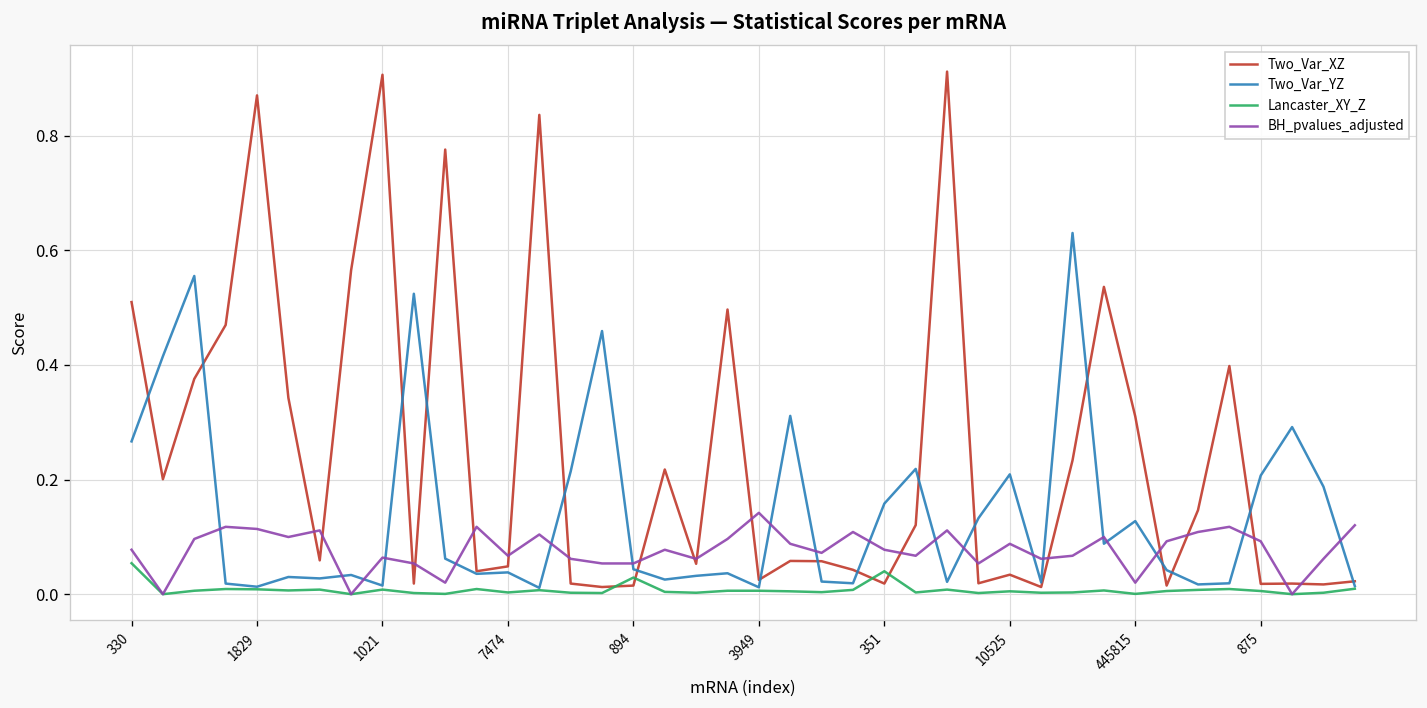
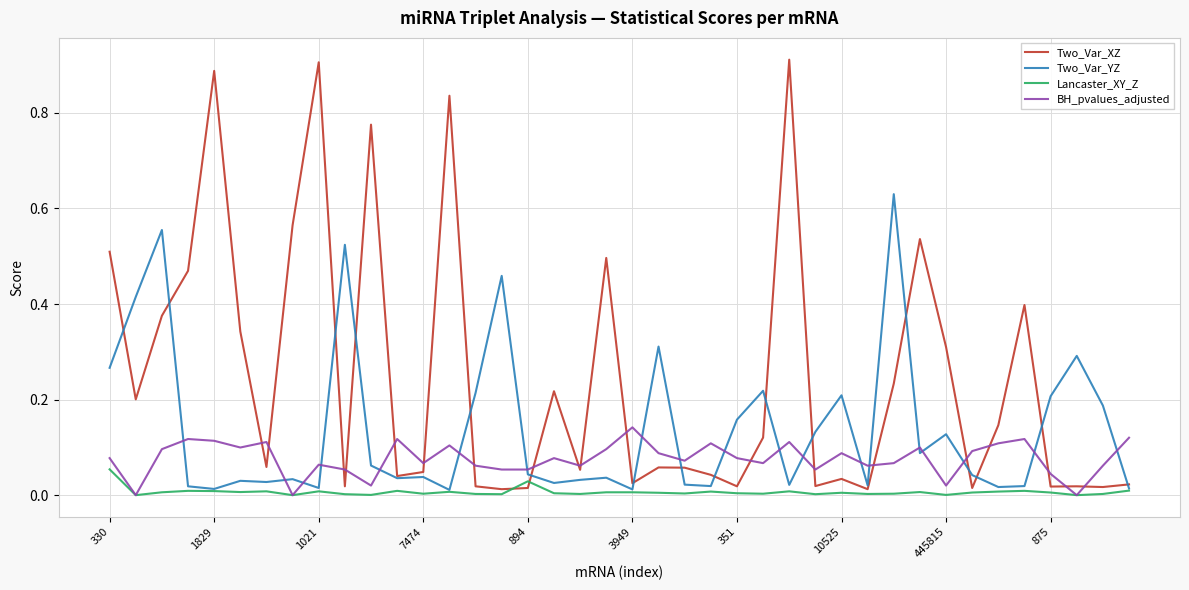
Two_Var_XZ, 1829: 0.87 -> 0.89
Lancaster_XY_Z, 351: 0.04 -> 0.00
BH_pvalues_adjusted, 875: 0.09 -> 0.04
